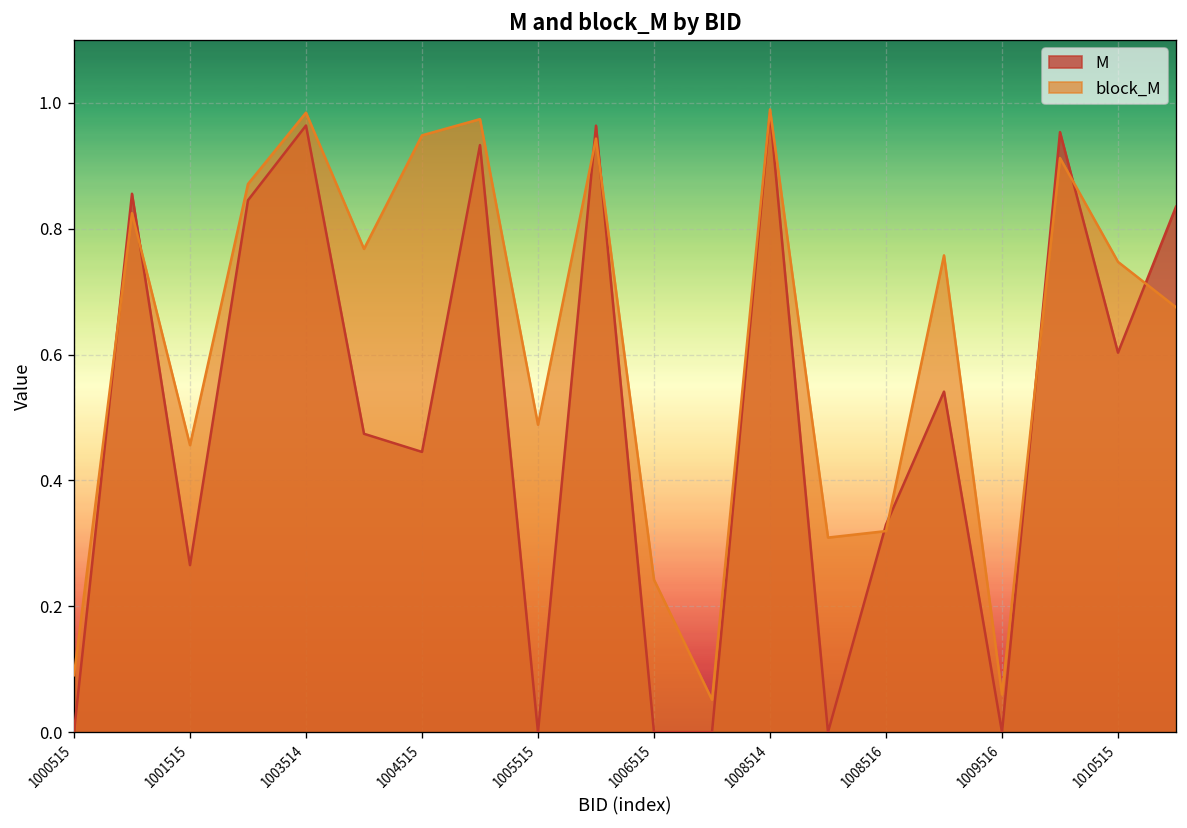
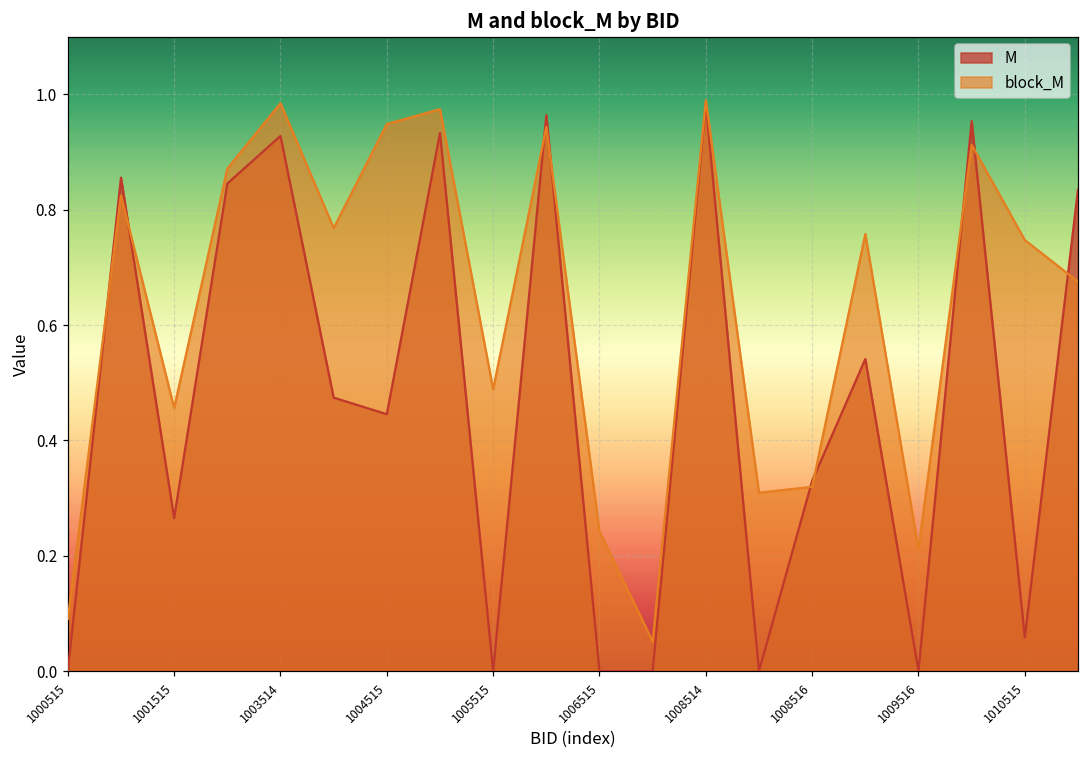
M, 1003514: 0.96 -> 0.93
block_M, 1009516: 0.06 -> 0.21
M, 1010515: 0.60 -> 0.06
